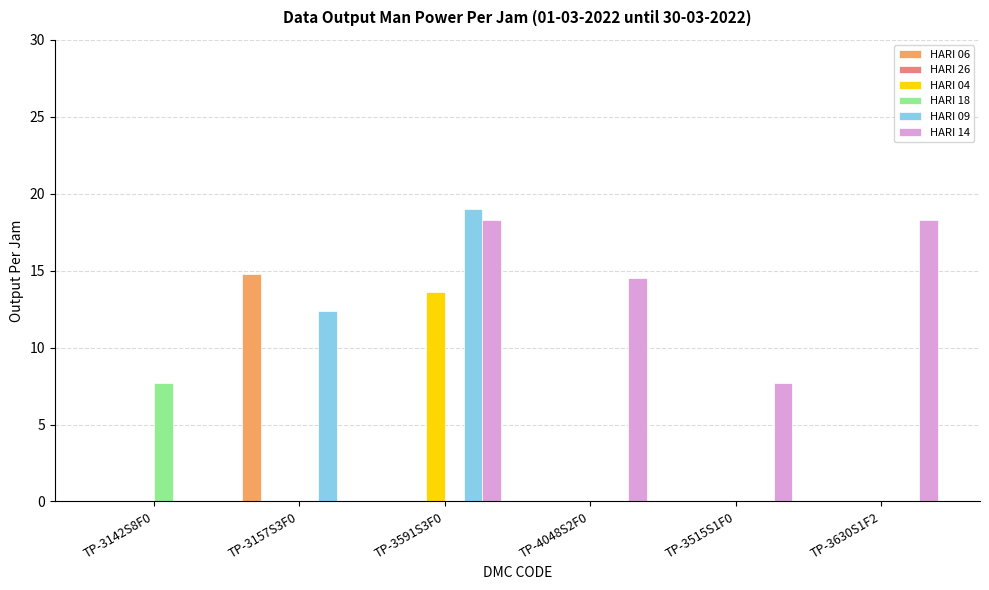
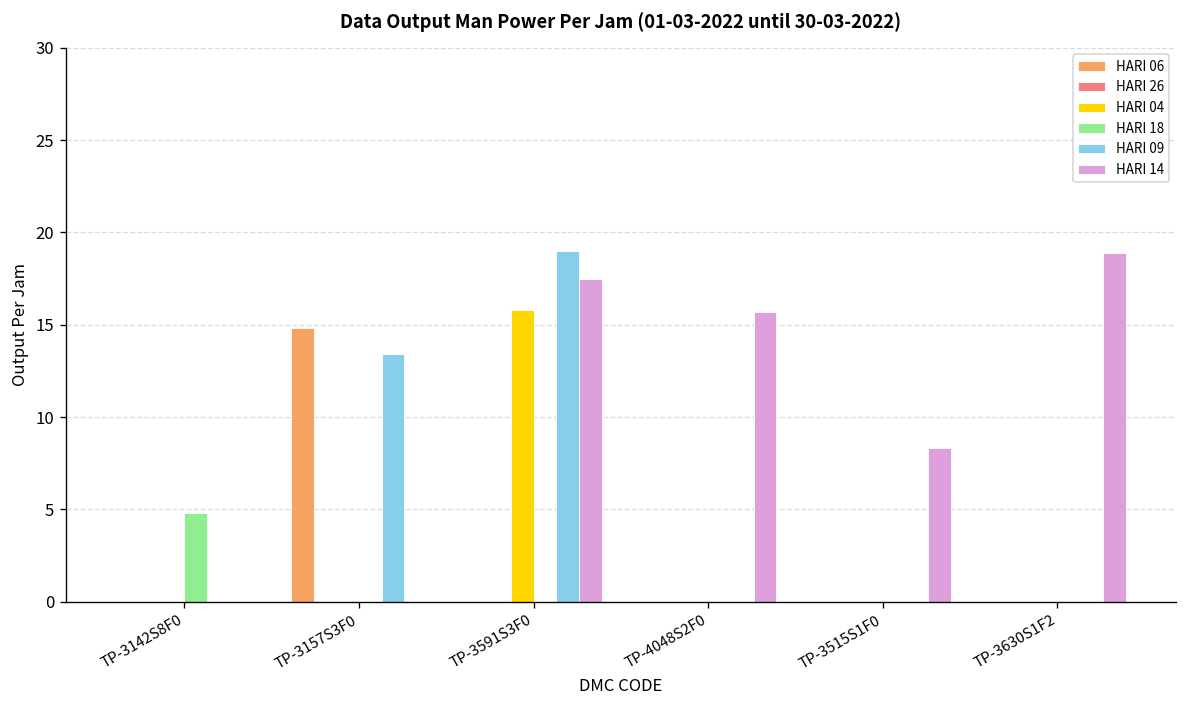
HARI 18, TP-3142S8F0: 7.7 -> 4.8
HARI 09, TP-3157S3F0: 12.4 -> 13.4
HARI 04, TP-3591S3F0: 13.6 -> 15.8
HARI 14, TP-3591S3F0: 18.3 -> 17.5
HARI 14, TP-4048S2F0: 14.5 -> 15.7
HARI 14, TP-3515S1F0: 7.7 -> 8.3
HARI 14, TP-3630S1F2: 18.3 -> 18.9
